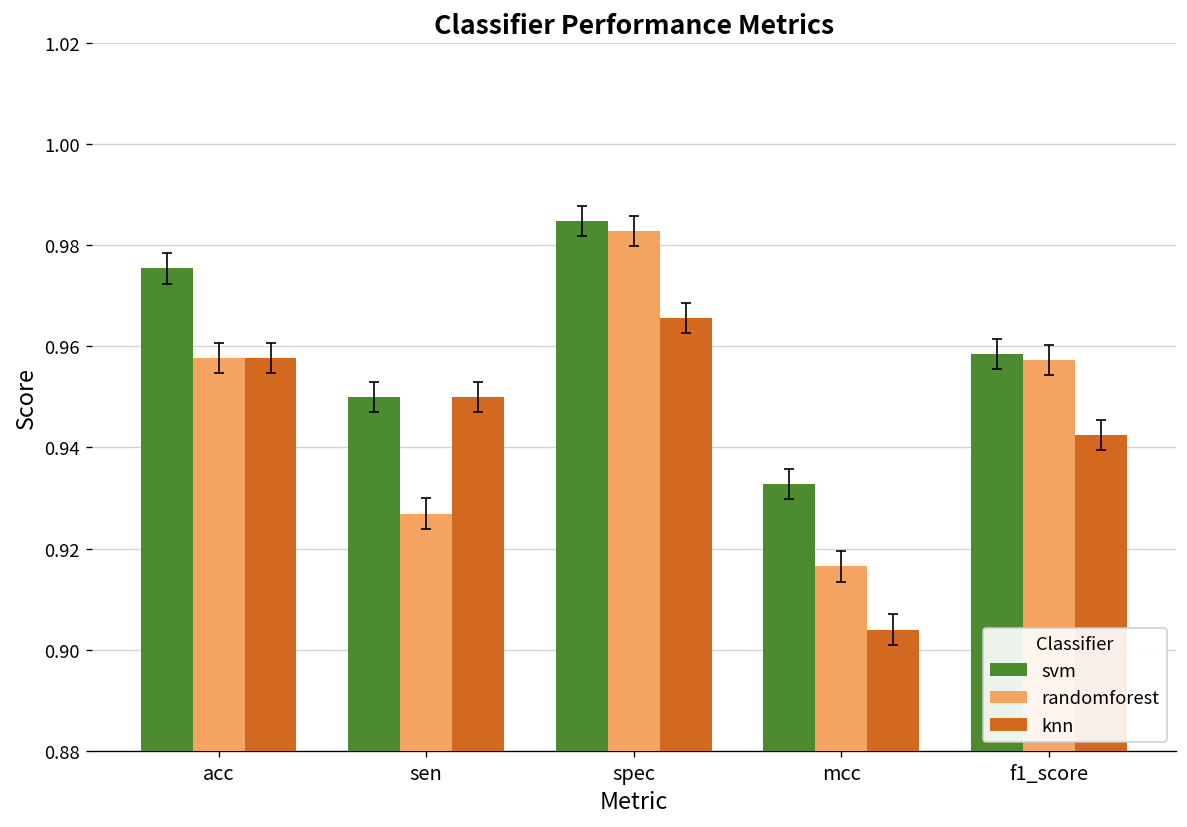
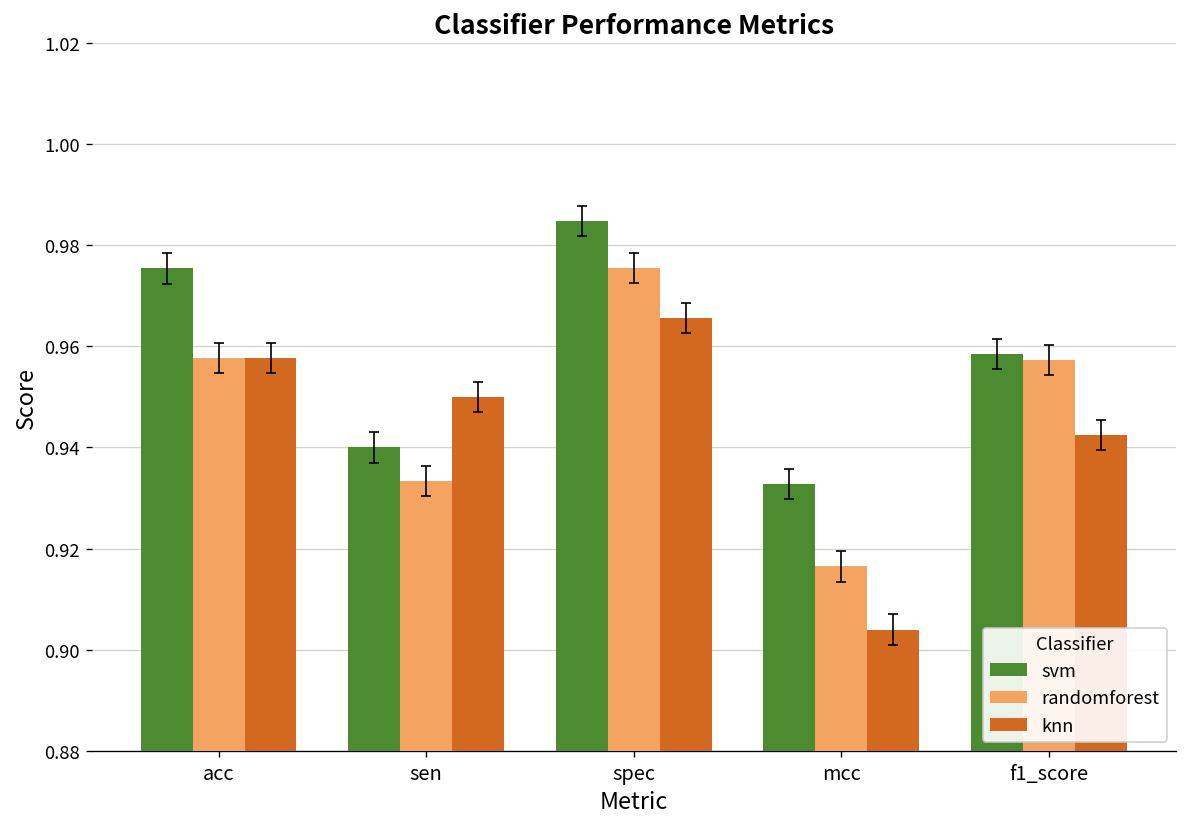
svm, sen: 0.95 -> 0.94
randomforest, sen: 0.927 -> 0.933
randomforest, spec: 0.983 -> 0.975
